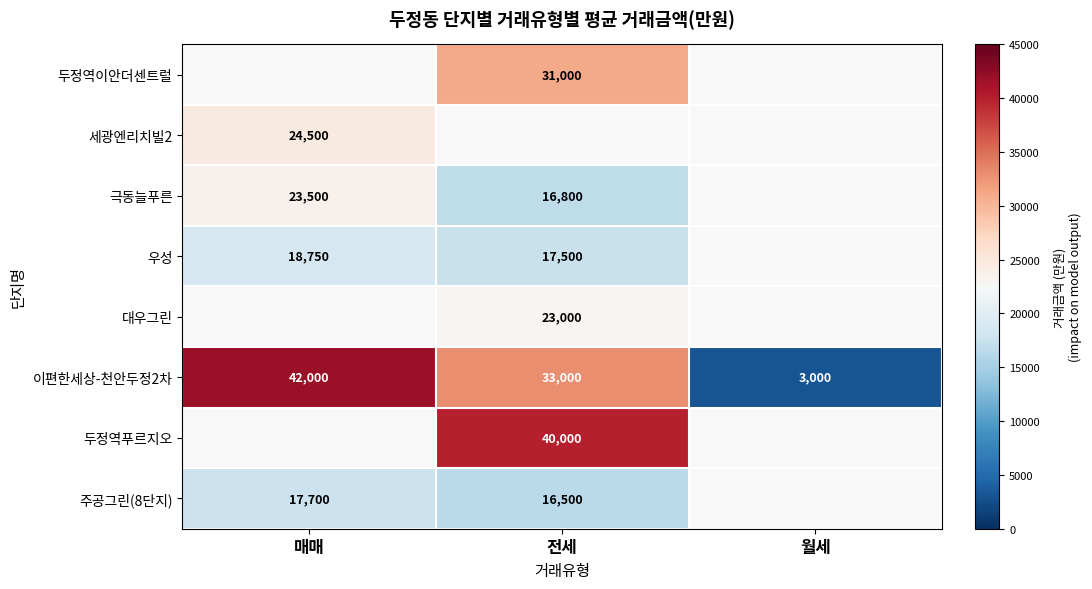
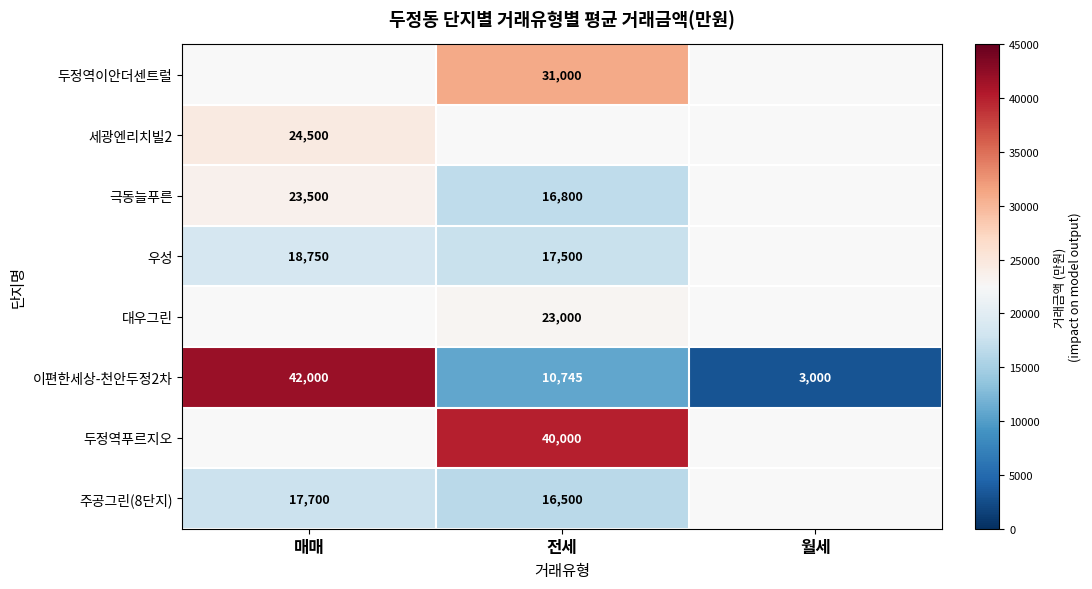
이편한세상-천안두정2차, 전세: 33,000 -> 10,745
